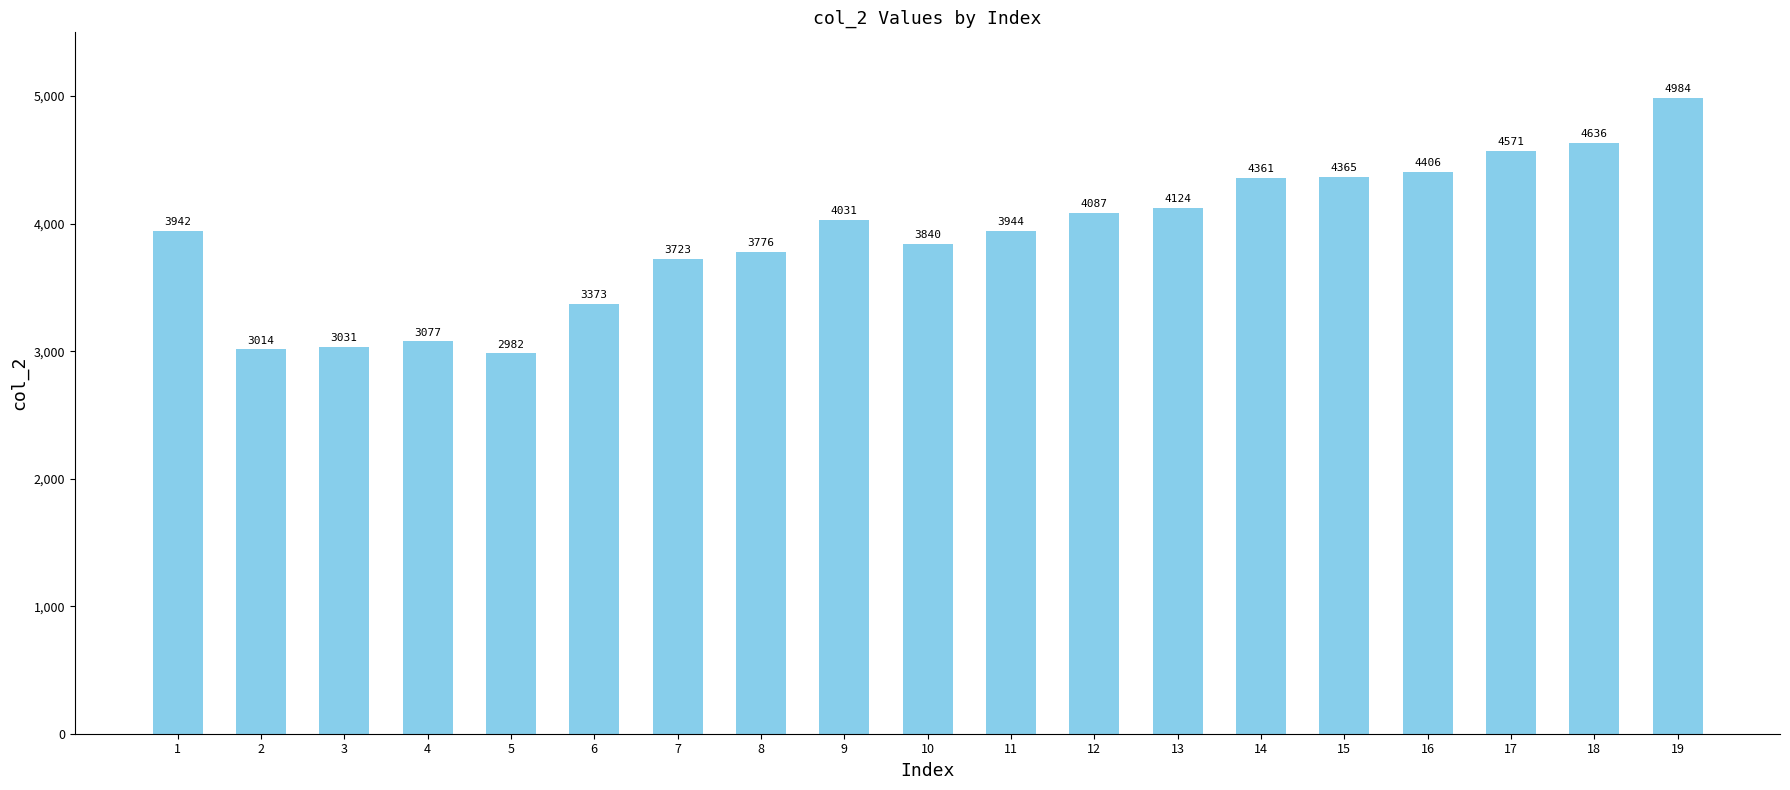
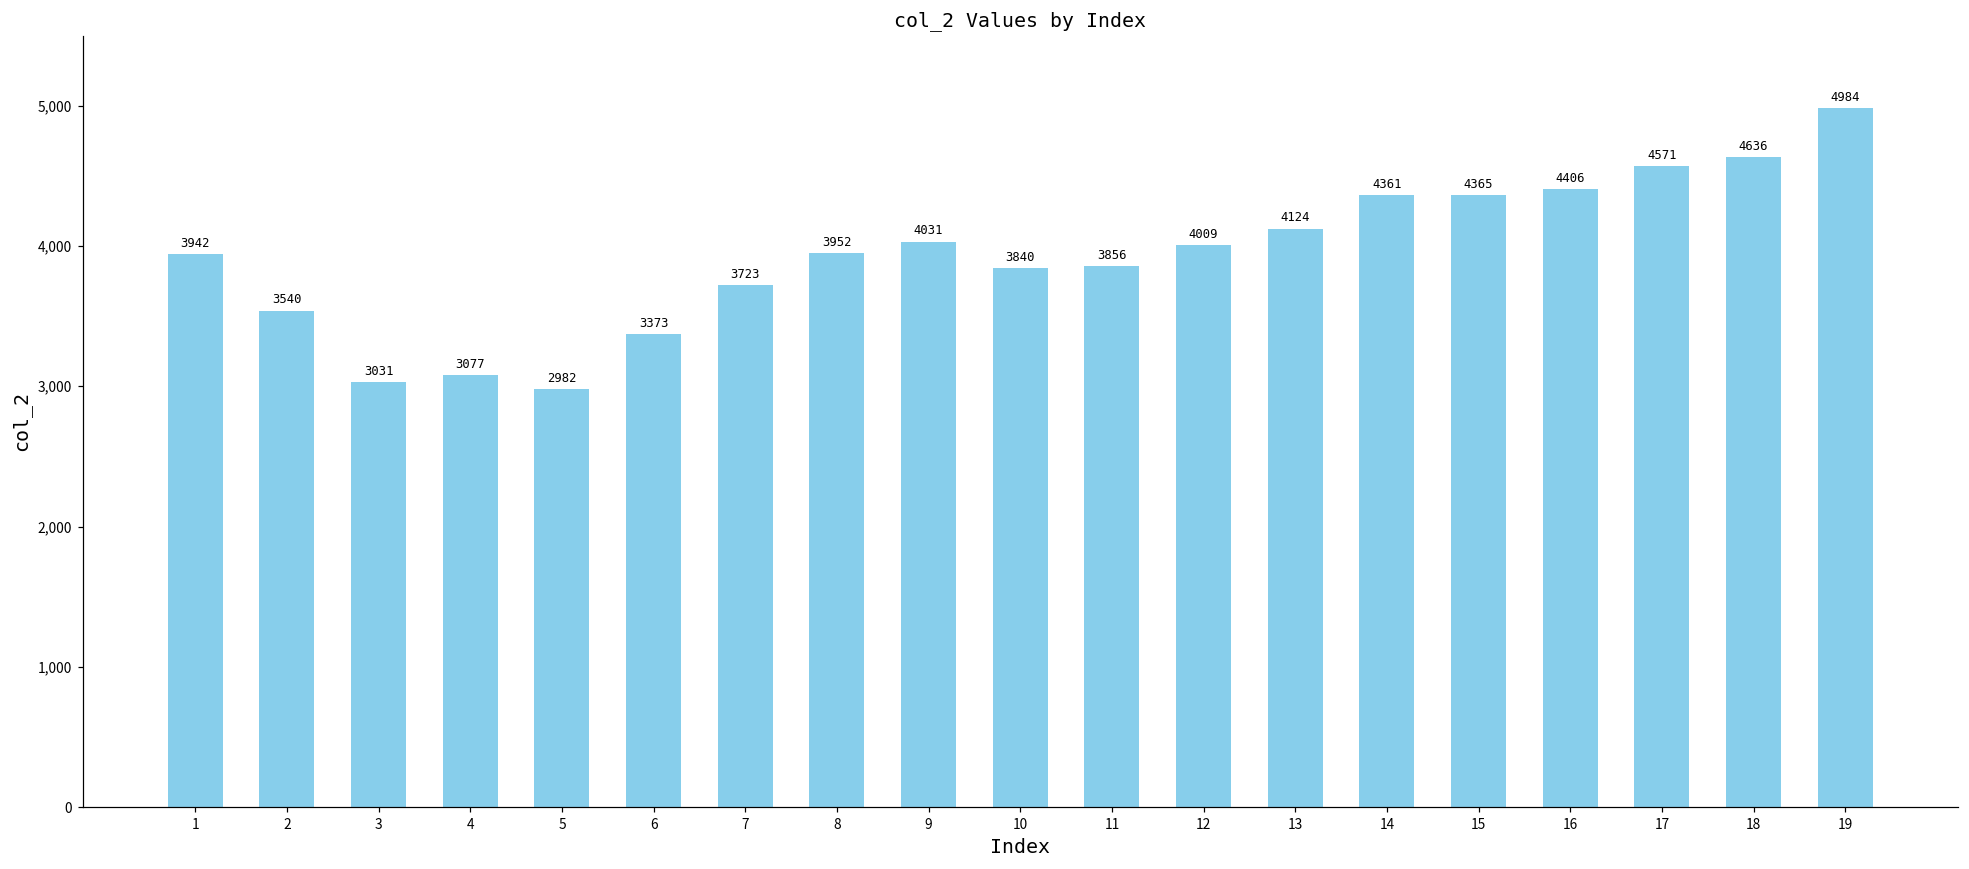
2: 3014 -> 3540
8: 3776 -> 3952
11: 3944 -> 3856
12: 4087 -> 4009
